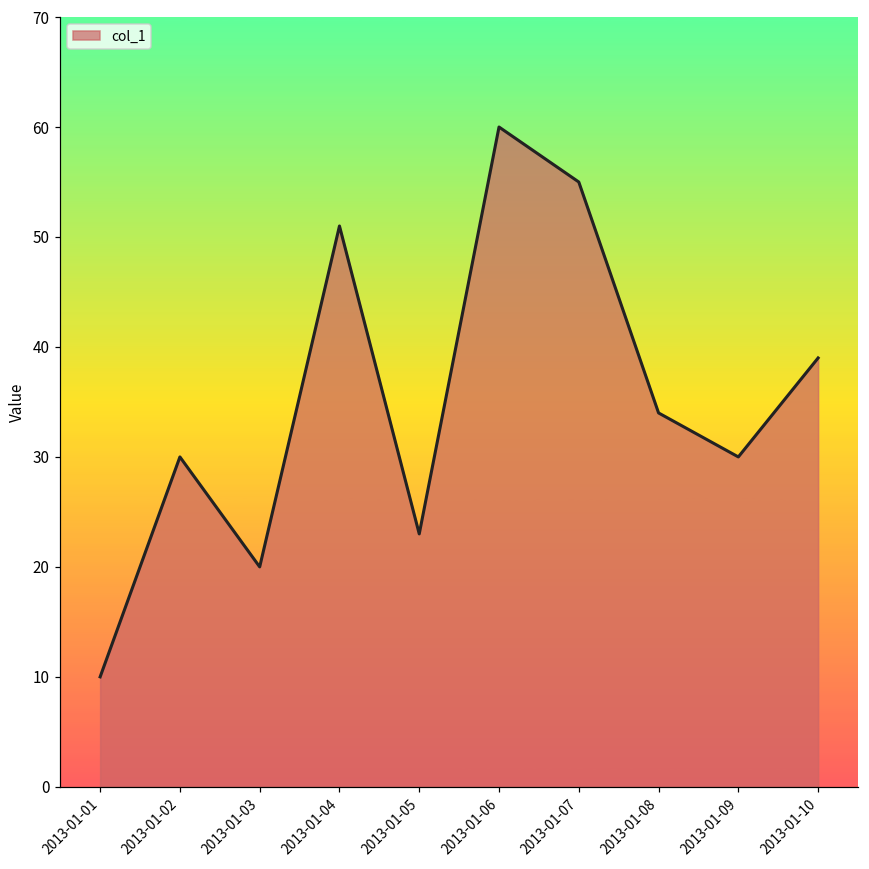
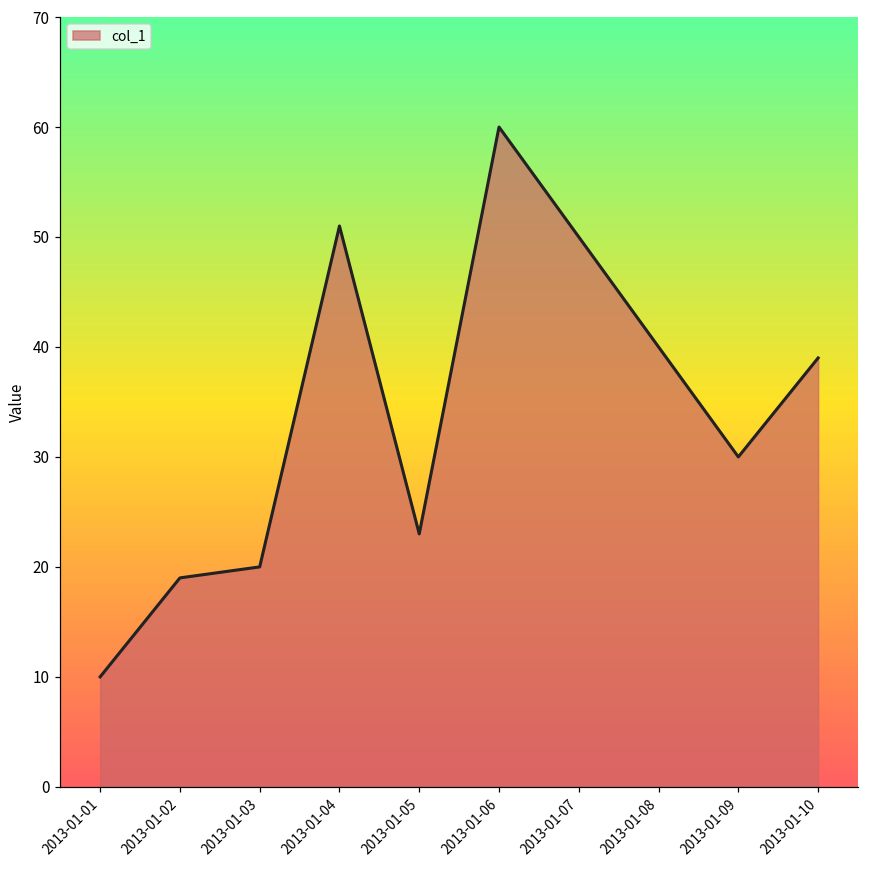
2013-01-02: 30 -> 19
2013-01-07: 55 -> 50
2013-01-08: 34 -> 40
